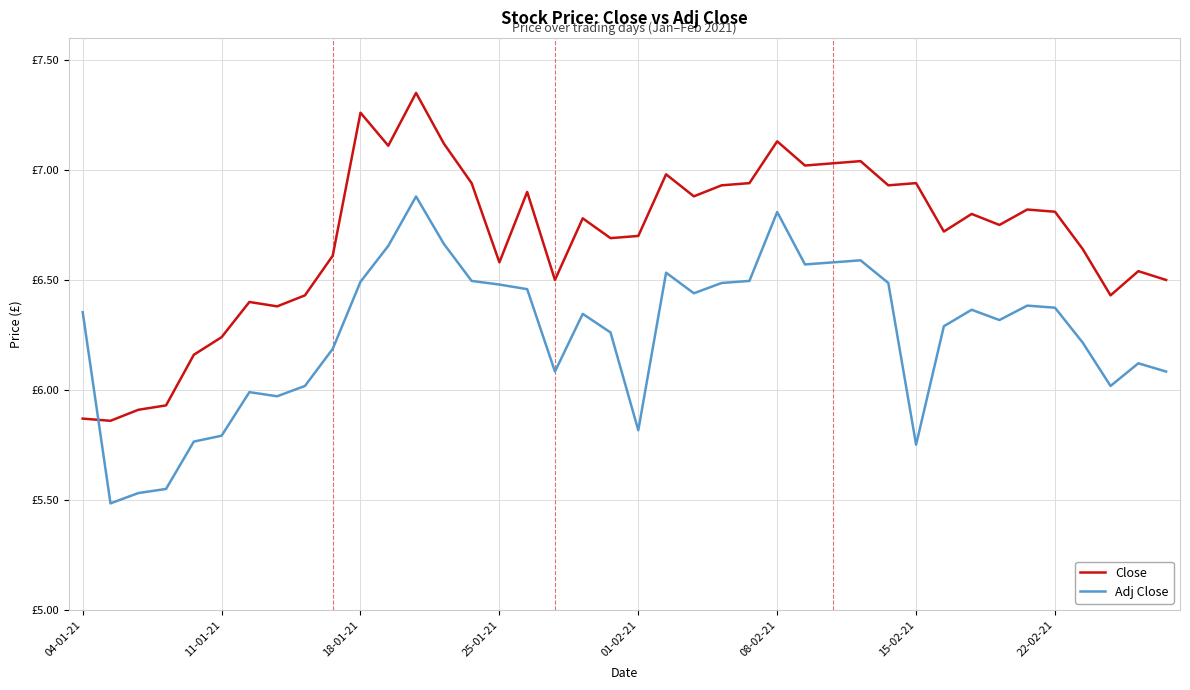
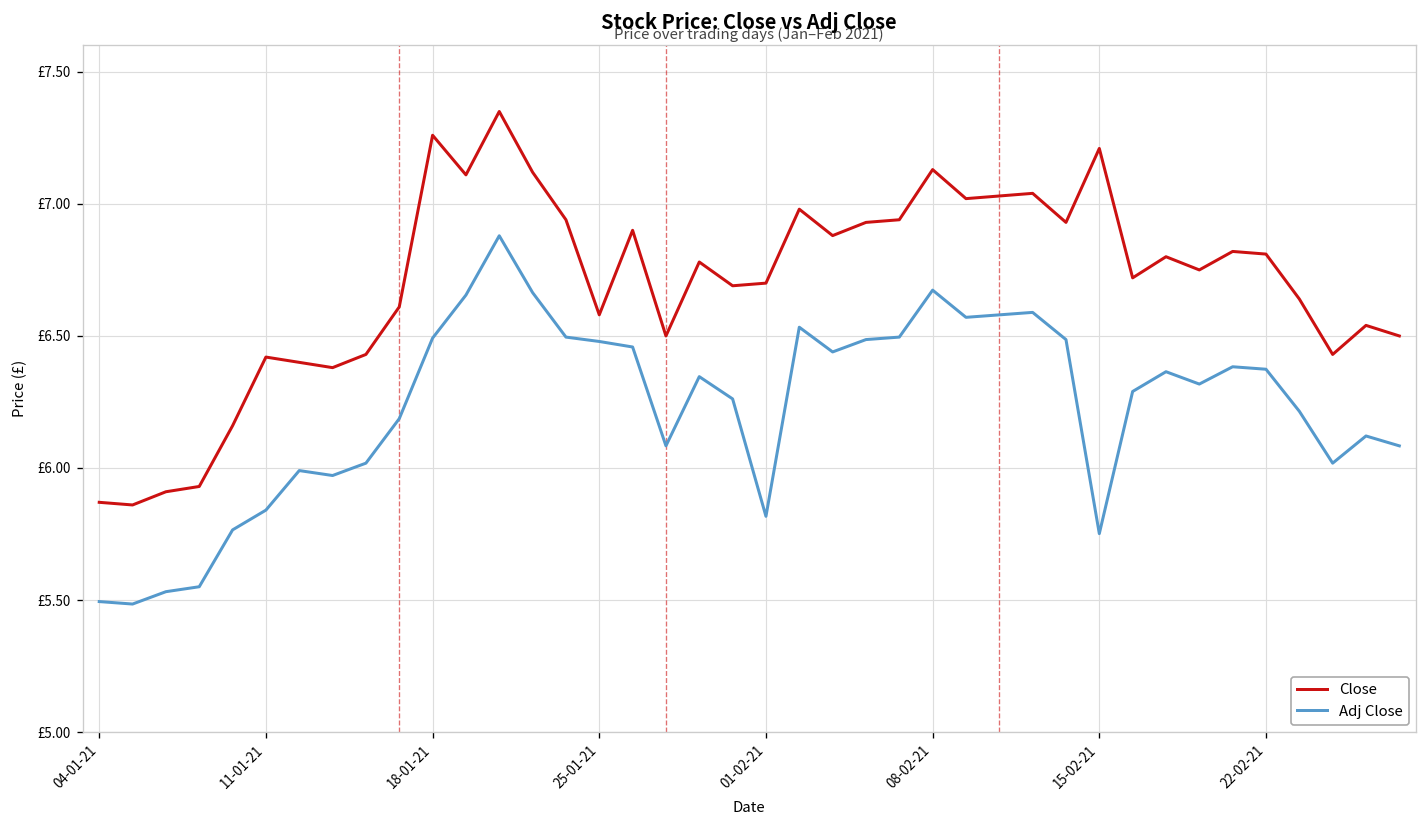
Adj Close, 04-01-21: £6.35 -> £5.49
Close, 11-01-21: £6.24 -> £6.42
Adj Close, 11-01-21: £5.79 -> £5.84
Adj Close, 08-02-21: £6.81 -> £6.67
Close, 15-02-21: £6.94 -> £7.21
